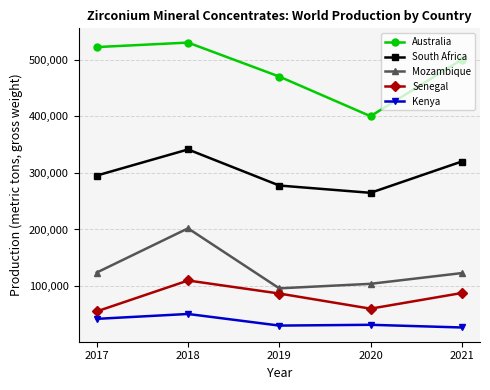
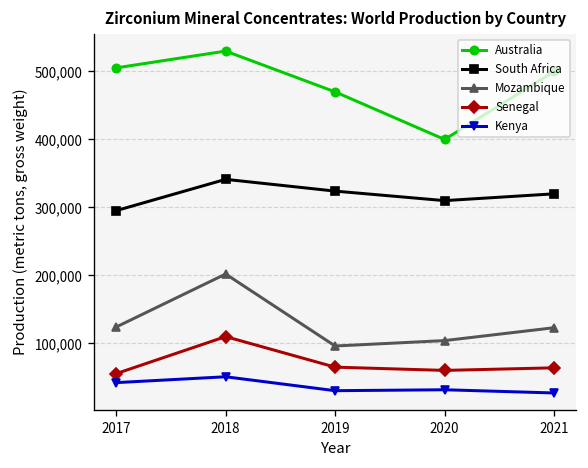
Australia, 2017: 520,000 -> 510,000
South Africa, 2019: 280,000 -> 320,000
Senegal, 2019: 90,000 -> 70,000
South Africa, 2020: 260,000 -> 310,000
Senegal, 2021: 90,000 -> 60,000
